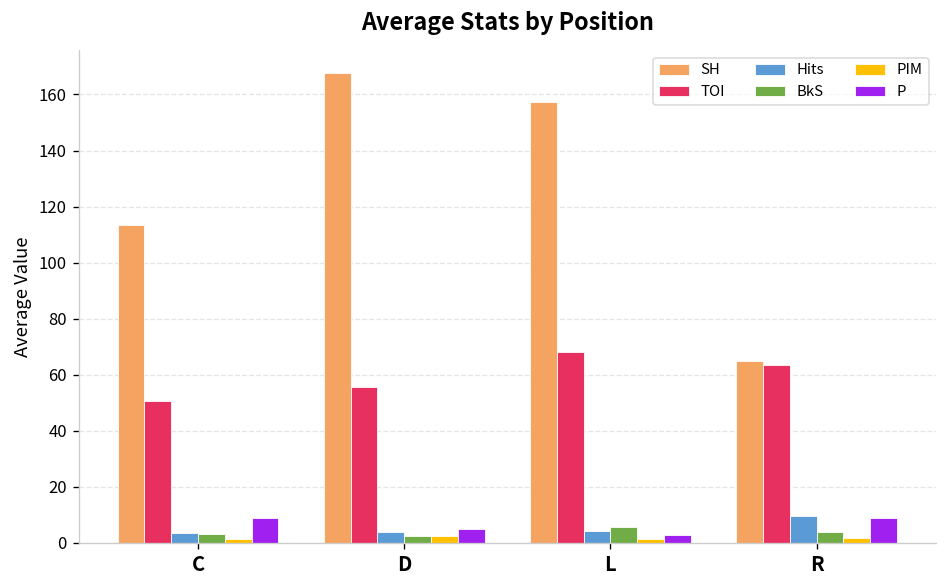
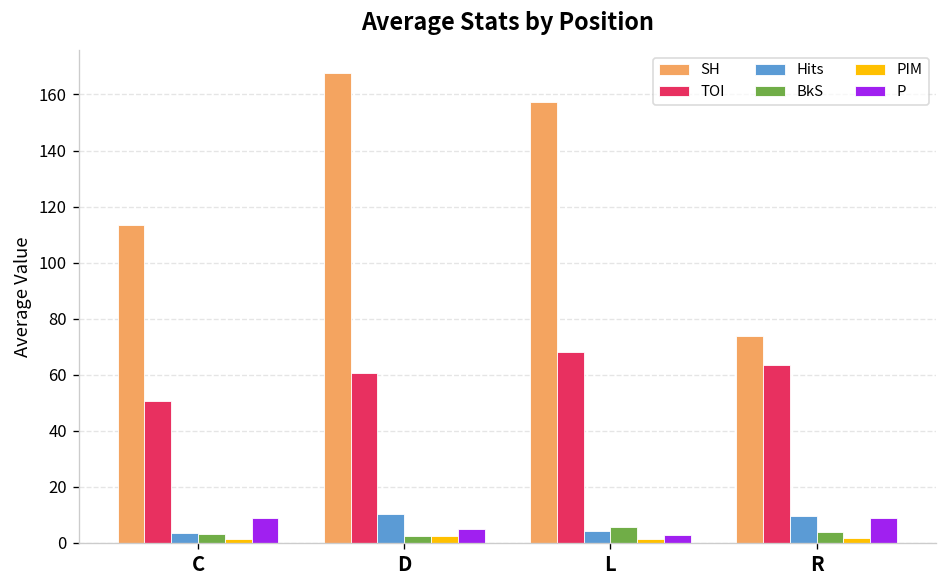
TOI, D: 56 -> 61
Hits, D: 4 -> 10
SH, R: 65 -> 74
